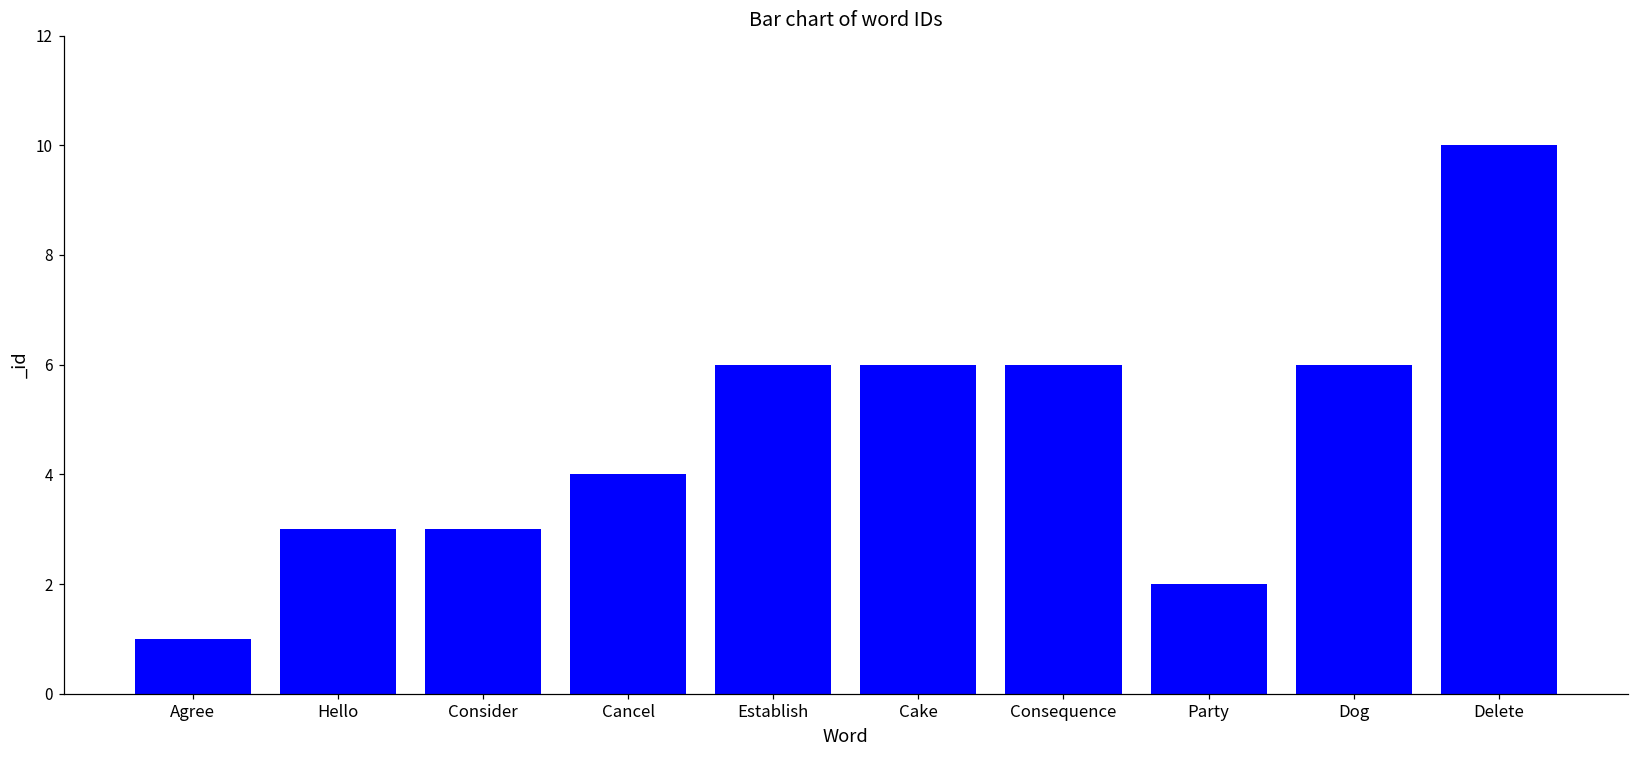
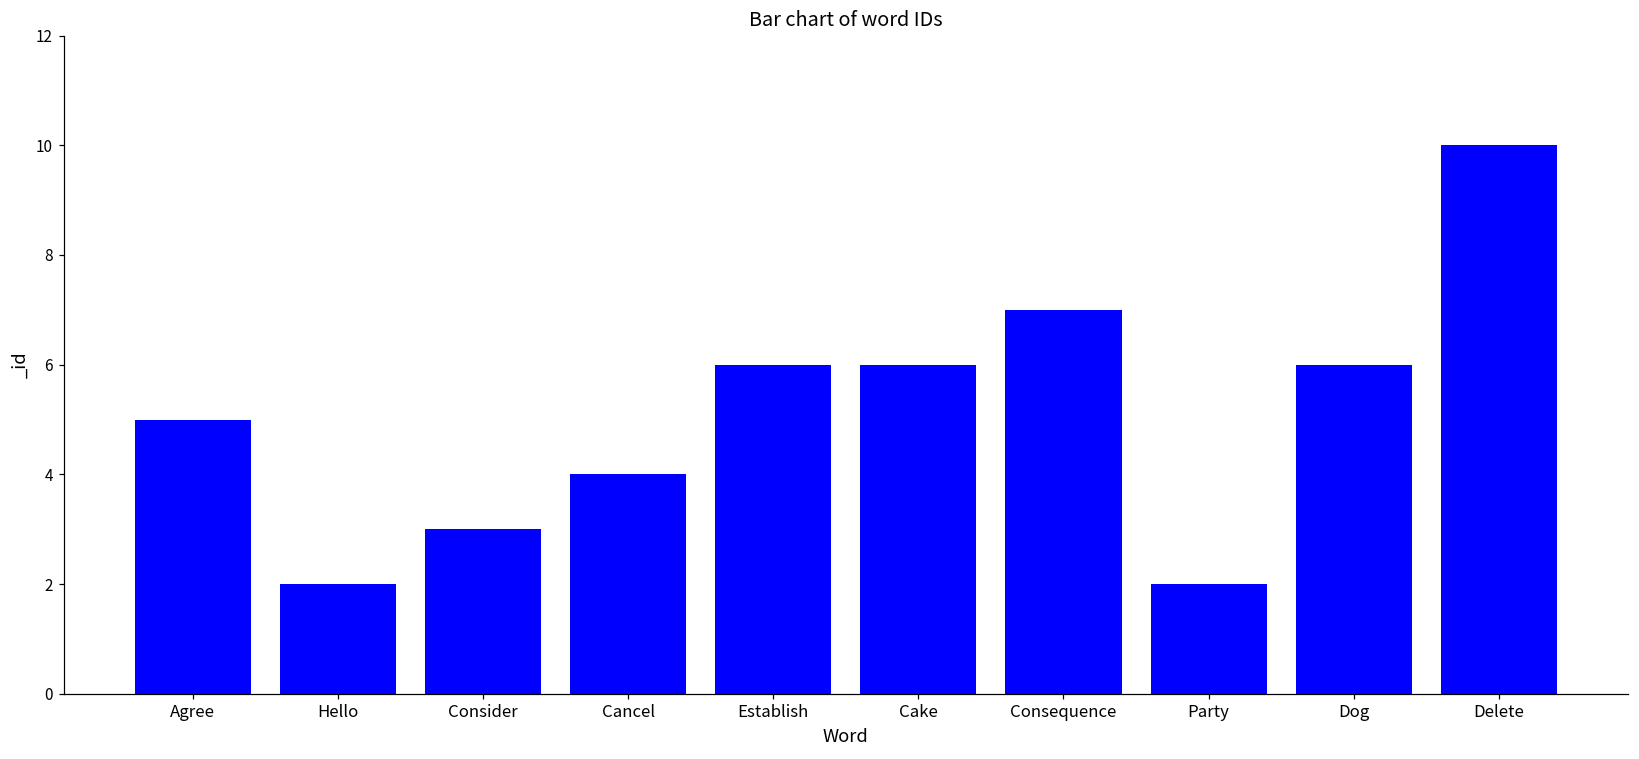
Agree: 1 -> 5
Hello: 3 -> 2
Consequence: 6 -> 7
